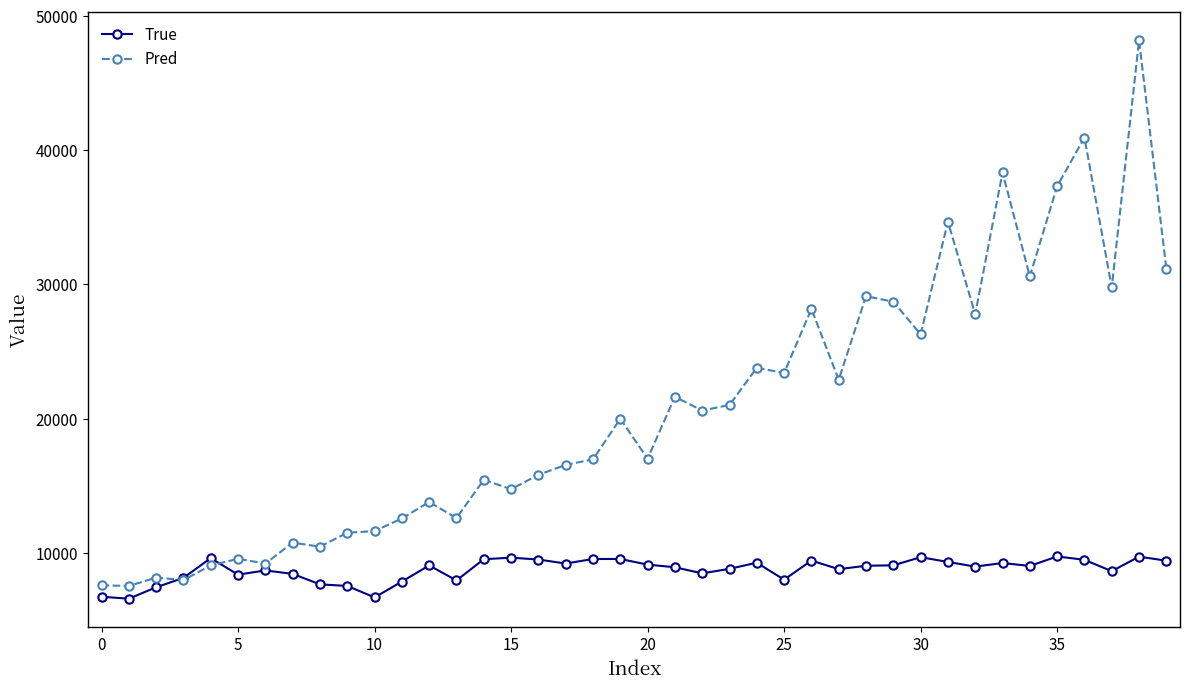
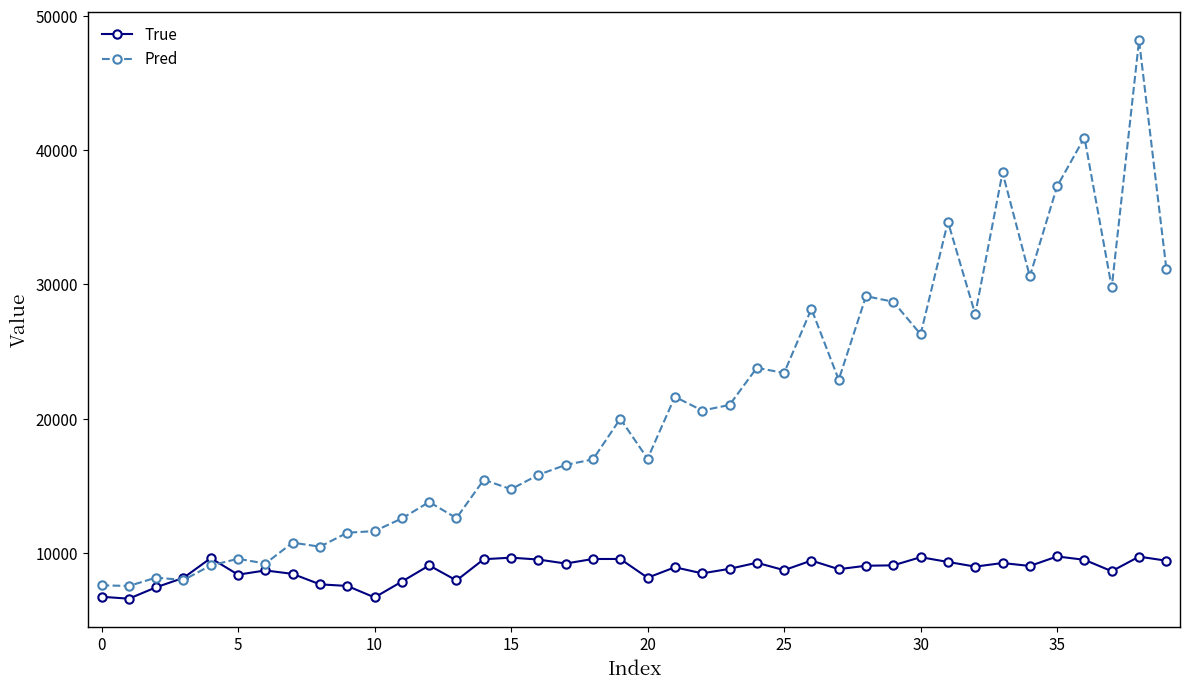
True, 20: 9100 -> 8100
True, 25: 8000 -> 8700
